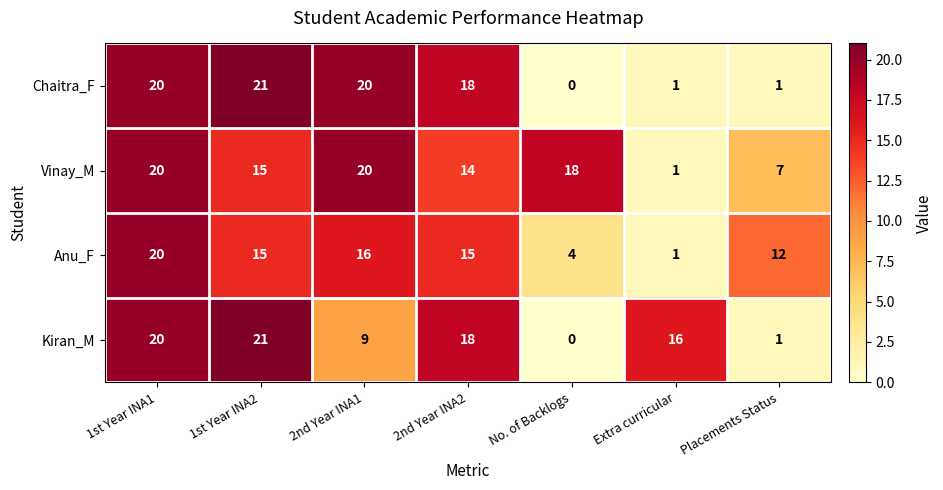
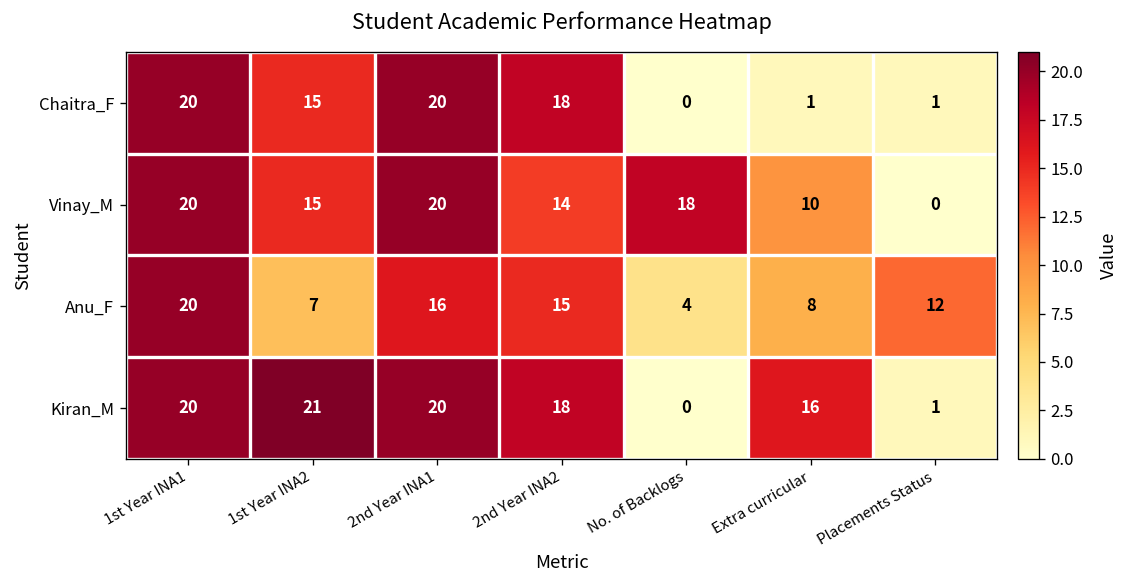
Chaitra_F, 1st Year INA2: 21 -> 15
Vinay_M, Extra curricular: 1 -> 10
Vinay_M, Placements Status: 7 -> 0
Anu_F, 1st Year INA2: 15 -> 7
Anu_F, Extra curricular: 1 -> 8
Kiran_M, 2nd Year INA1: 9 -> 20
